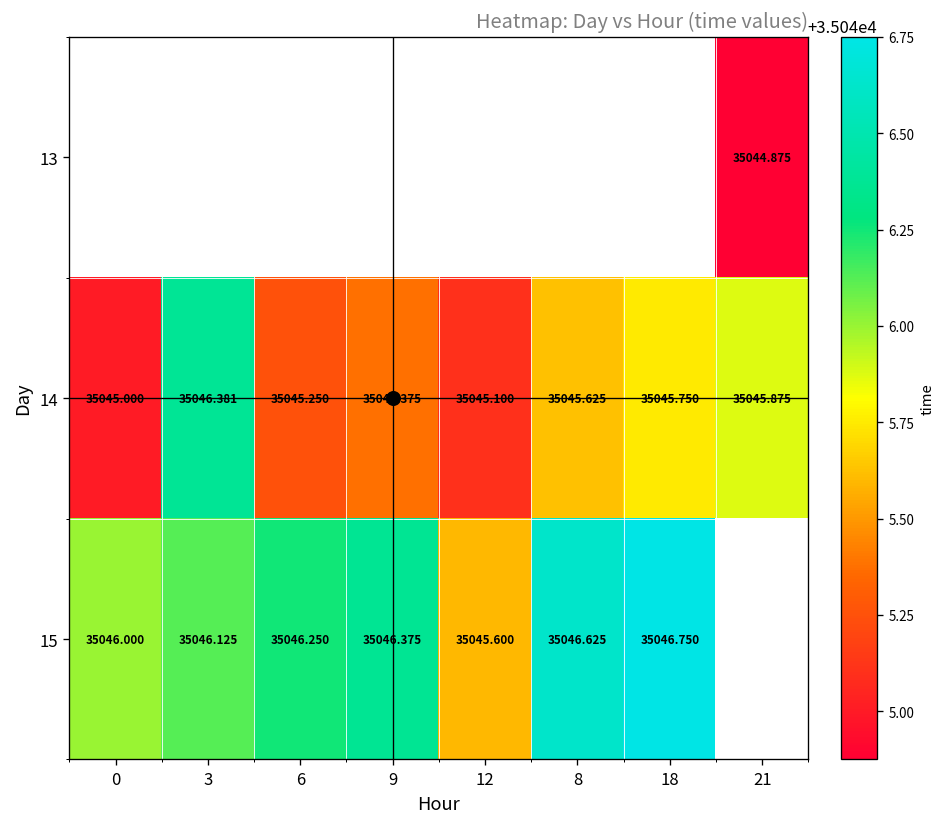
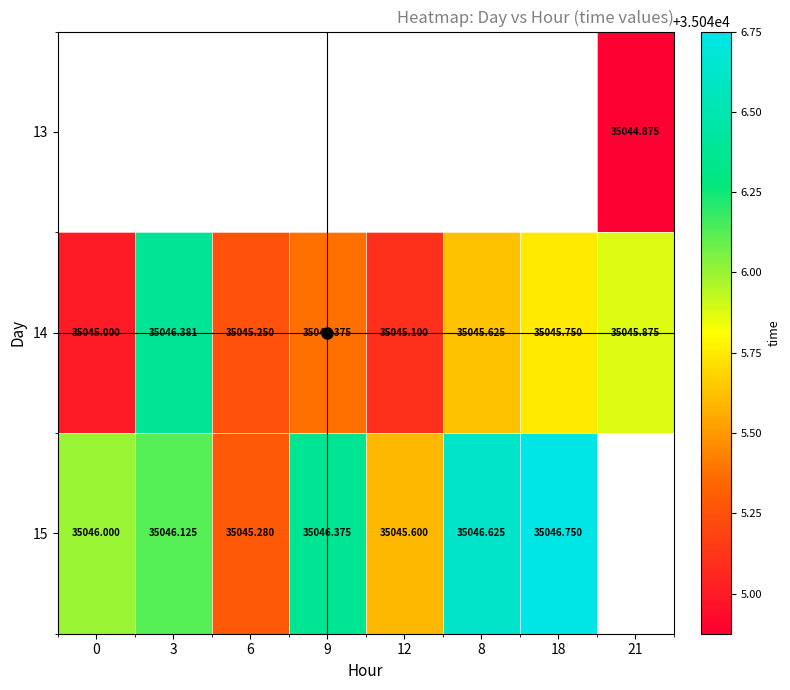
15, 6: 35046.250 -> 35045.280
